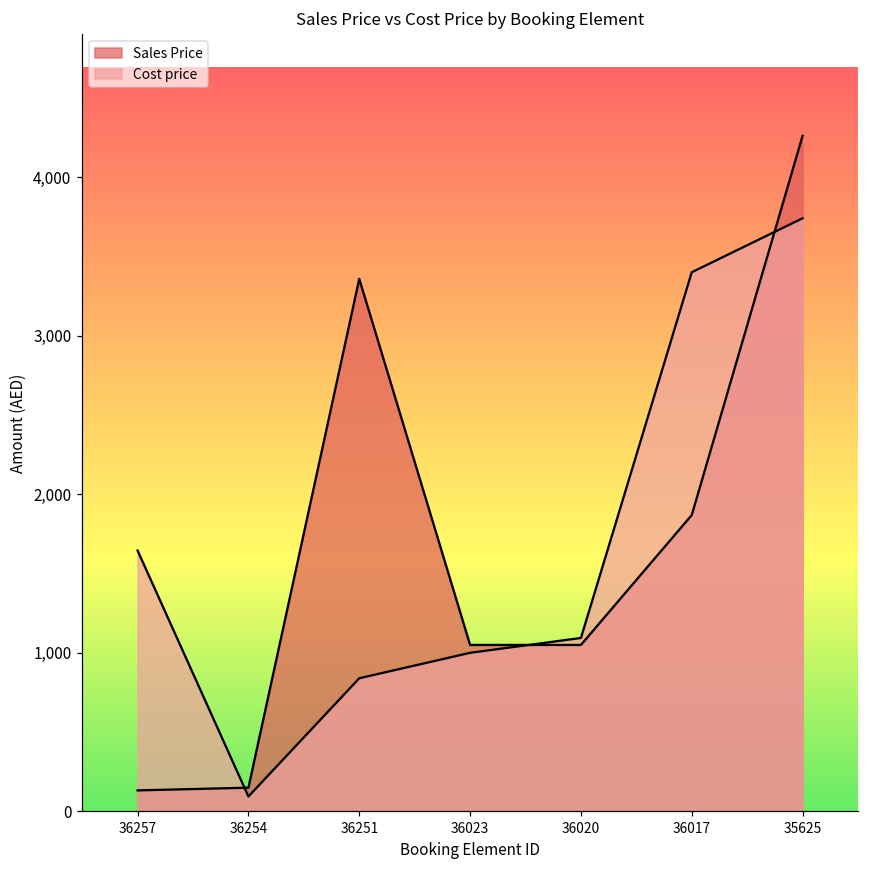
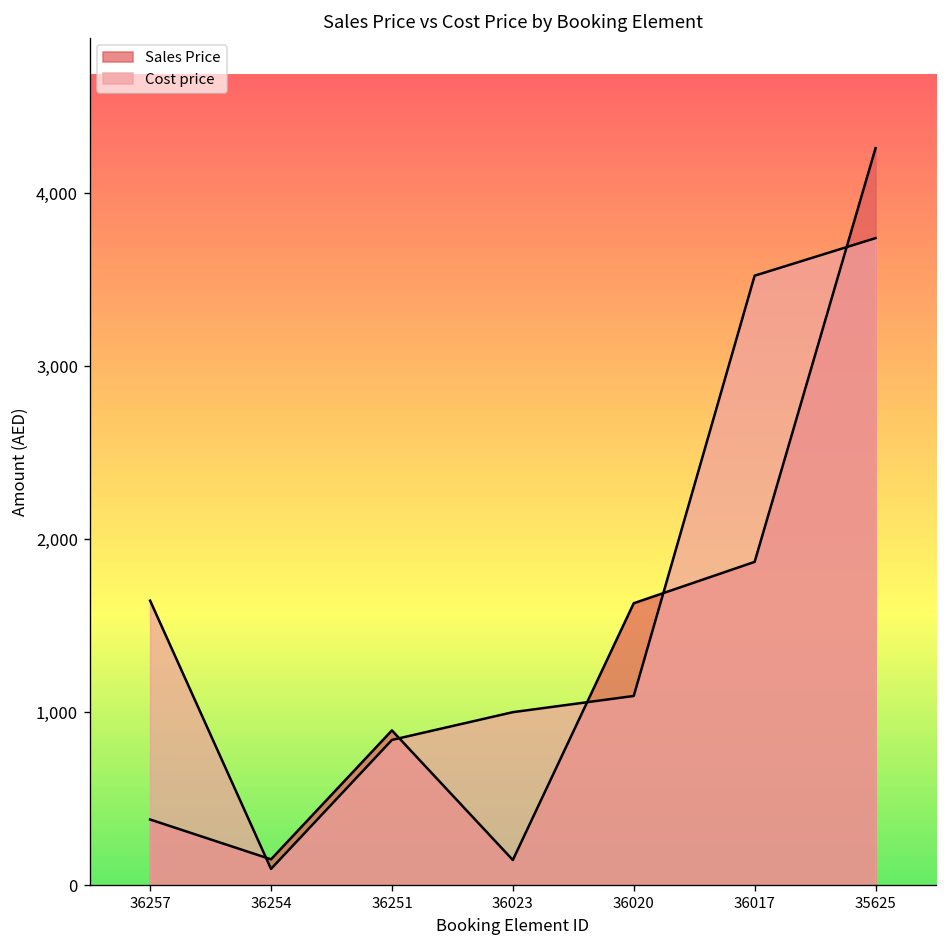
Sales Price, 36257: 130 -> 380
Sales Price, 36251: 3,360 -> 900
Sales Price, 36023: 1,050 -> 150
Sales Price, 36020: 1,050 -> 1,630
Cost price, 36017: 3,400 -> 3,520
